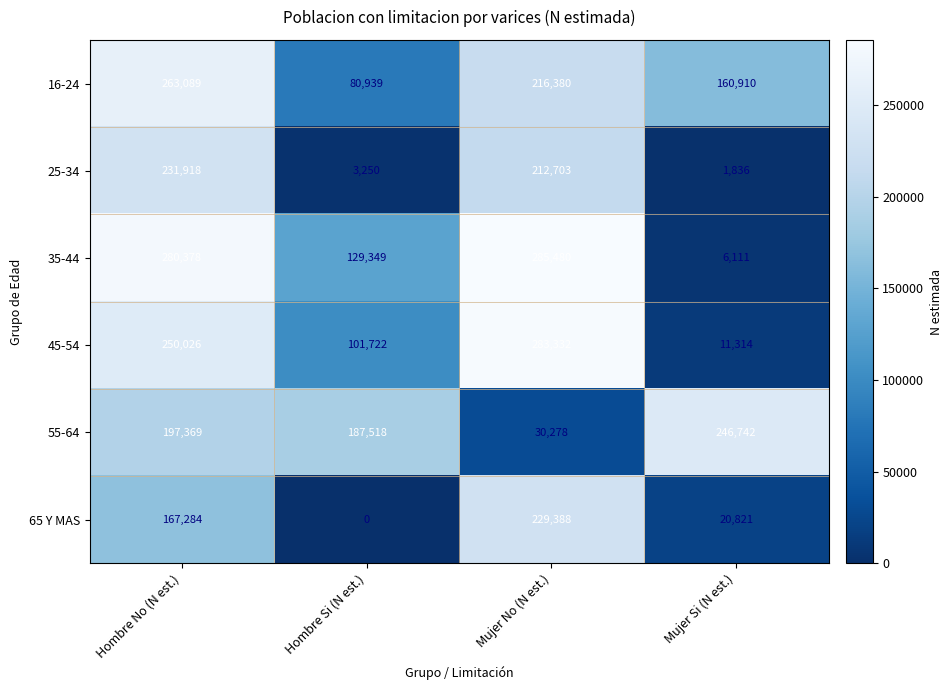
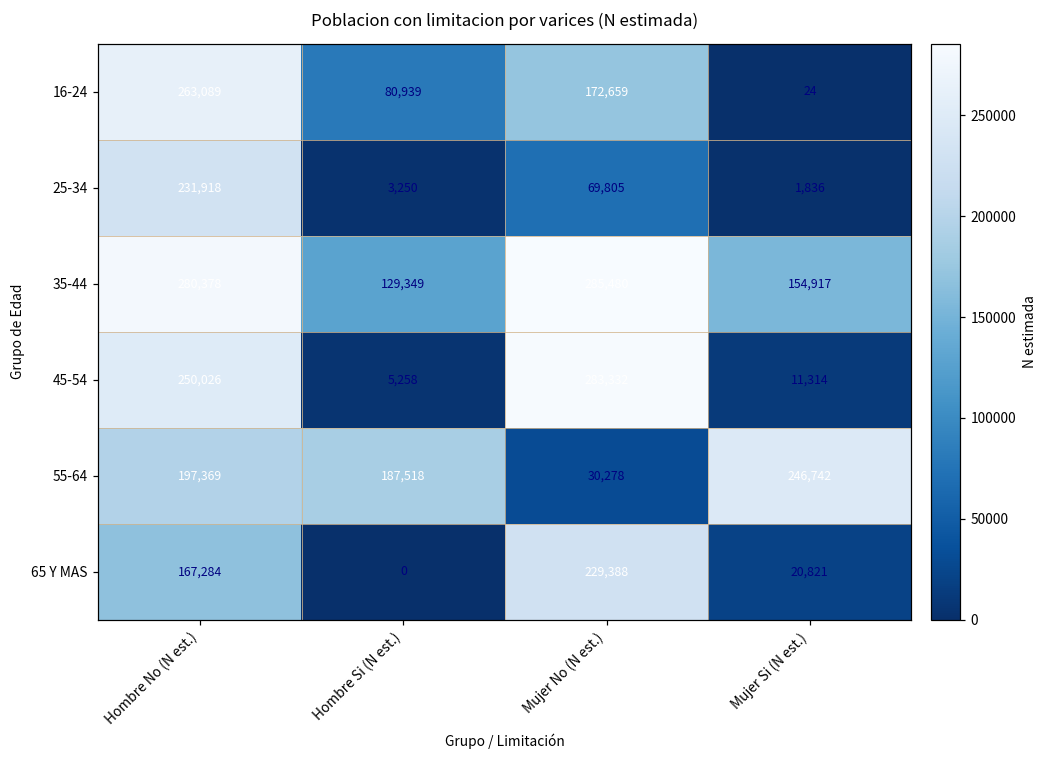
16-24, Mujer No (N est.): 216,380 -> 172,659
16-24, Mujer Si (N est.): 160,910 -> 24
25-34, Mujer No (N est.): 212,703 -> 69,805
35-44, Mujer Si (N est.): 6,111 -> 154,917
45-54, Hombre Si (N est.): 101,722 -> 5,258
